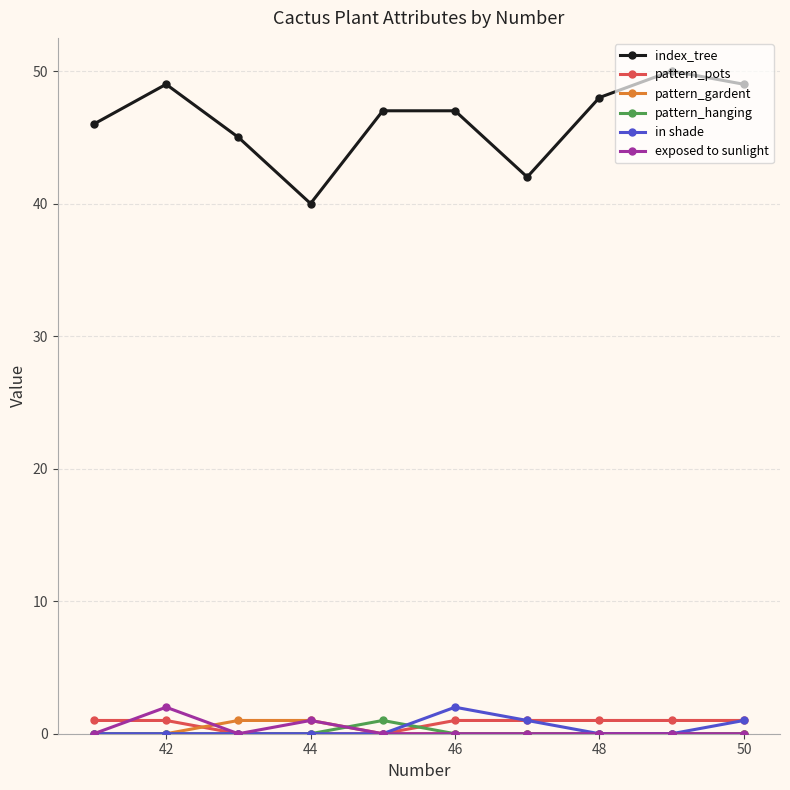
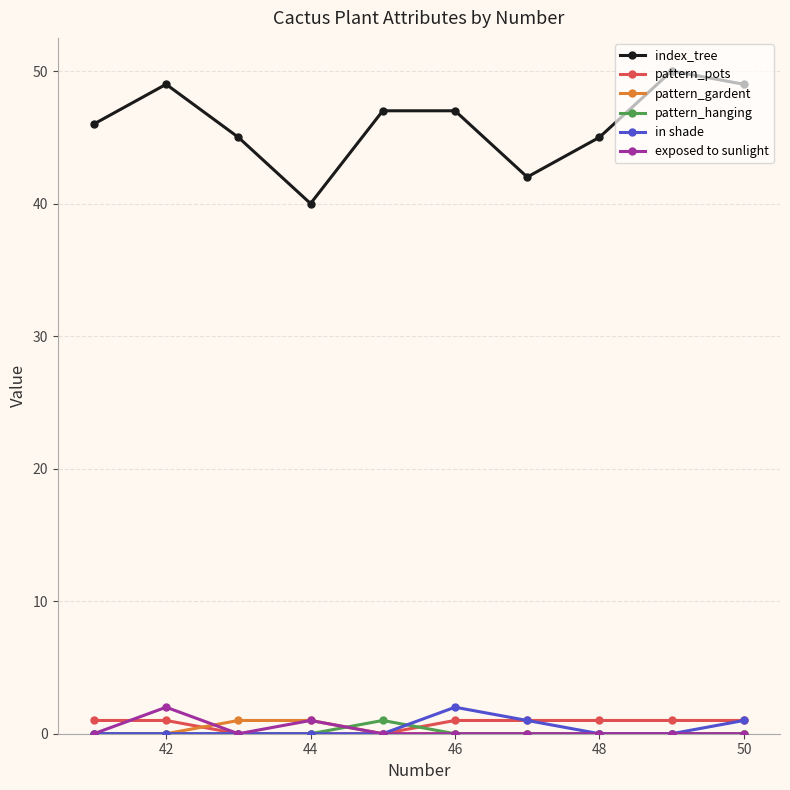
index_tree, 48: 48 -> 45
